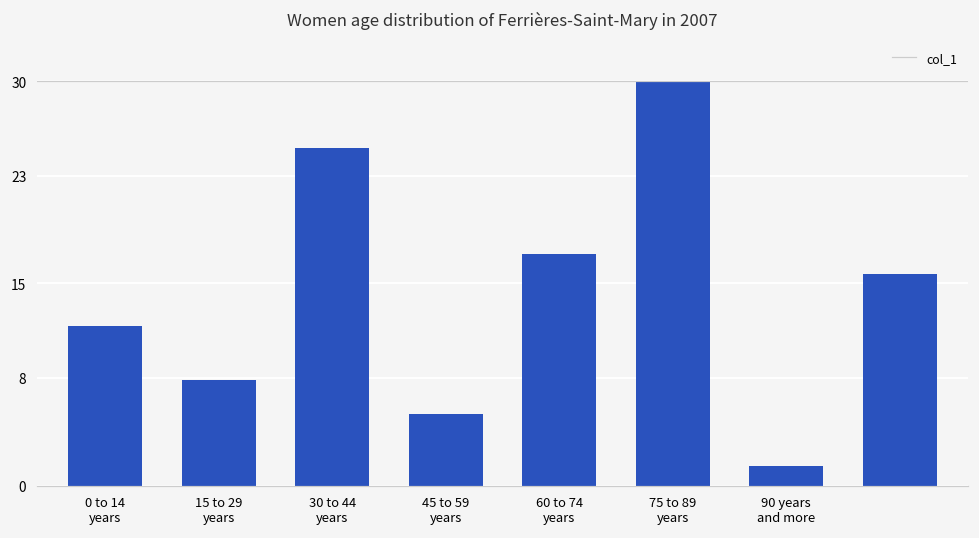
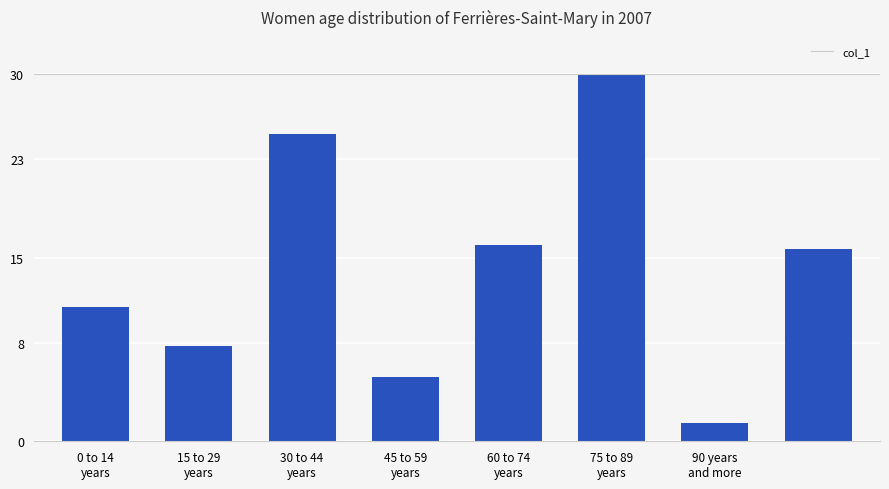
0 to 14 years: 11.8 -> 11.0
60 to 74 years: 17.2 -> 16.0
